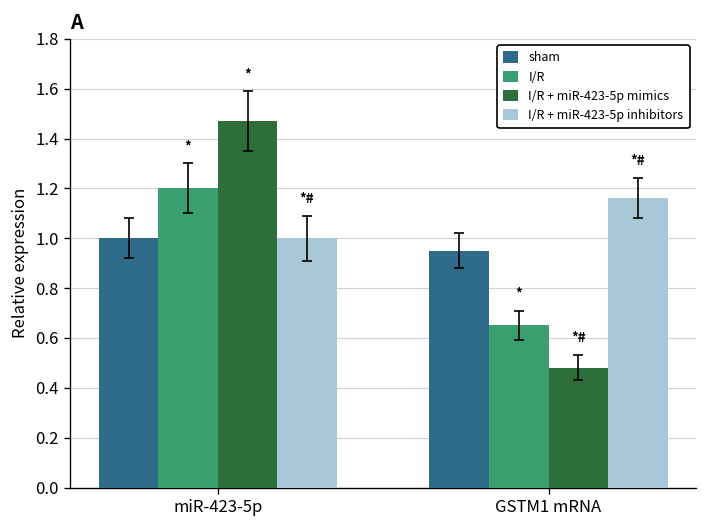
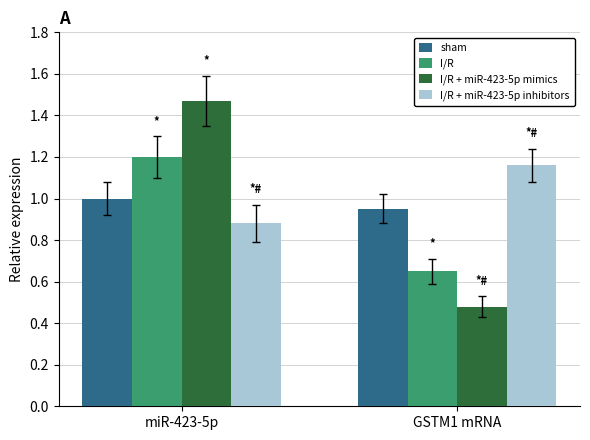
I/R + miR-423-5p inhibitors, miR-423-5p: 1.00 -> 0.88
